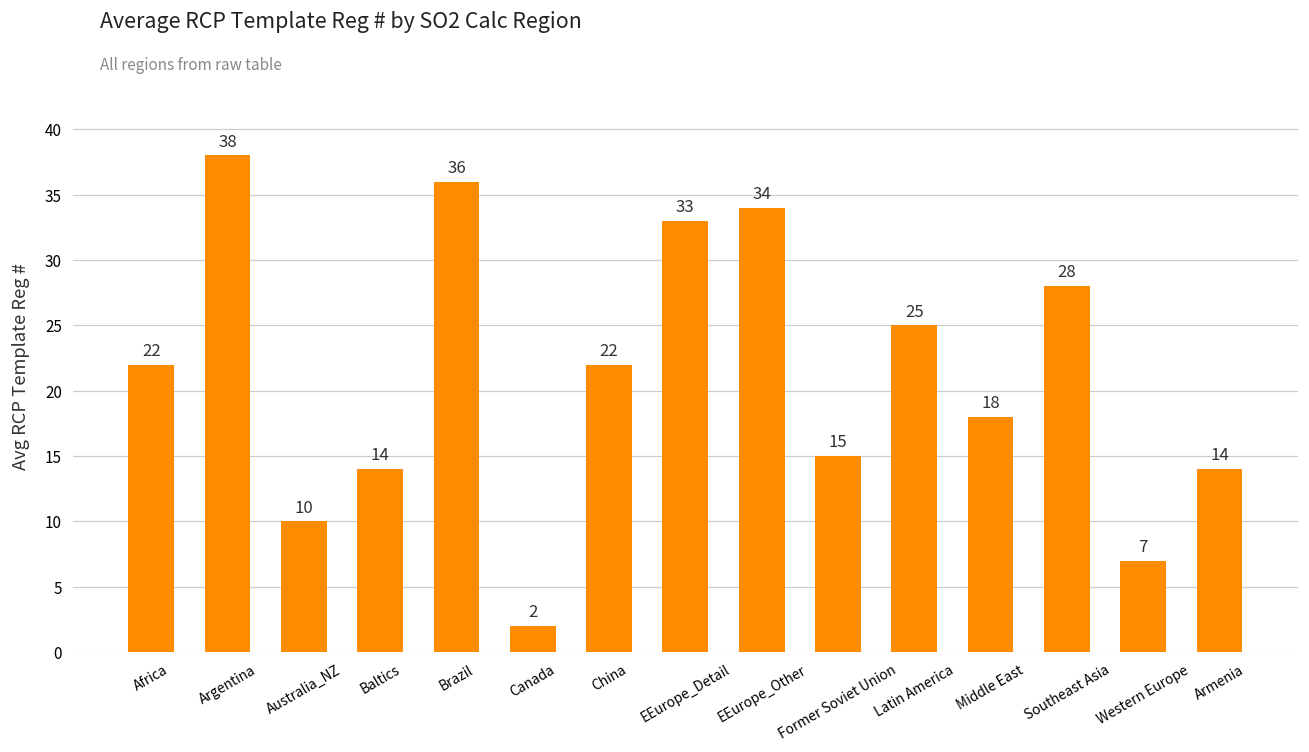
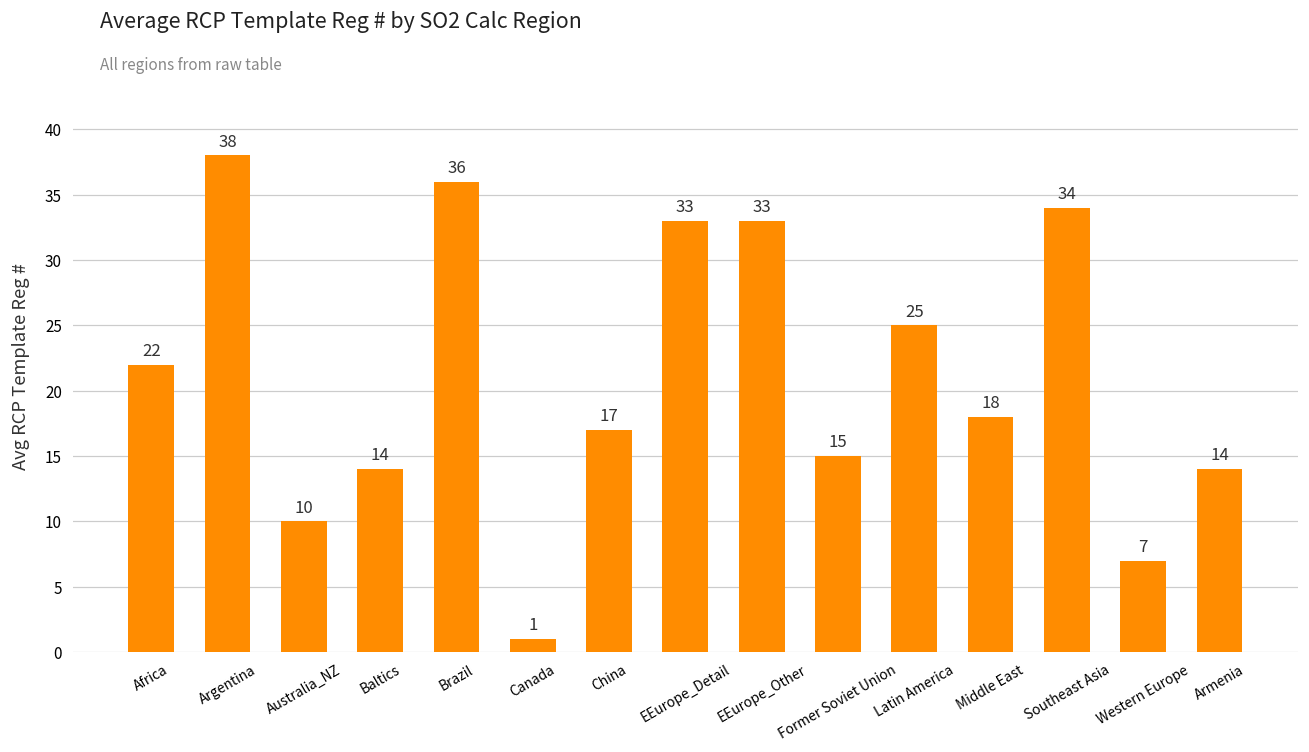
Canada: 2 -> 1
China: 22 -> 17
EEurope_Other: 34 -> 33
Southeast Asia: 28 -> 34
